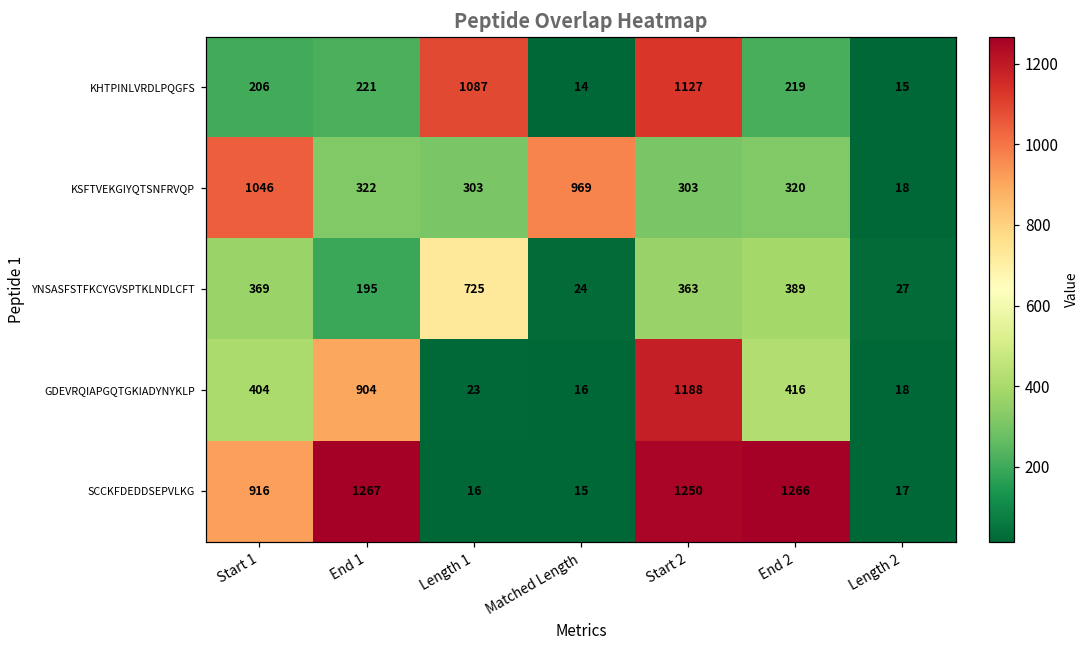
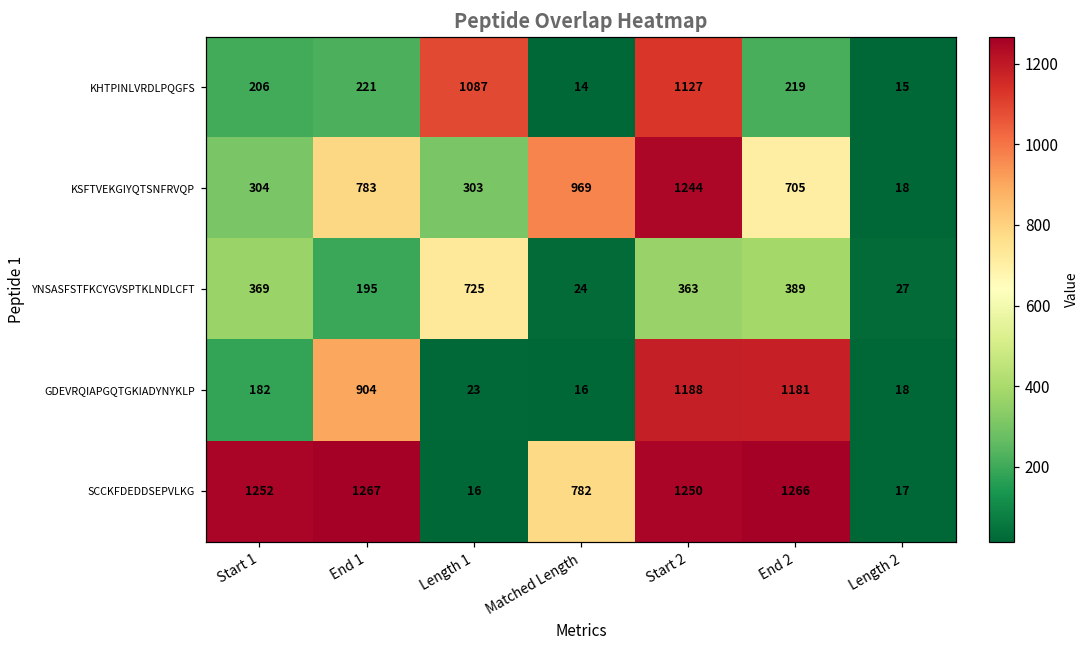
KSFTVEKGIYQTSNFRVQP, Start 1: 1046 -> 304
KSFTVEKGIYQTSNFRVQP, End 1: 322 -> 783
KSFTVEKGIYQTSNFRVQP, Start 2: 303 -> 1244
KSFTVEKGIYQTSNFRVQP, End 2: 320 -> 705
GDEVRQIAPGQTGKIADYNYKLP, Start 1: 404 -> 182
GDEVRQIAPGQTGKIADYNYKLP, End 2: 416 -> 1181
SCCKFDEDDSEPVLKG, Start 1: 916 -> 1252
SCCKFDEDDSEPVLKG, Matched Length: 15 -> 782
